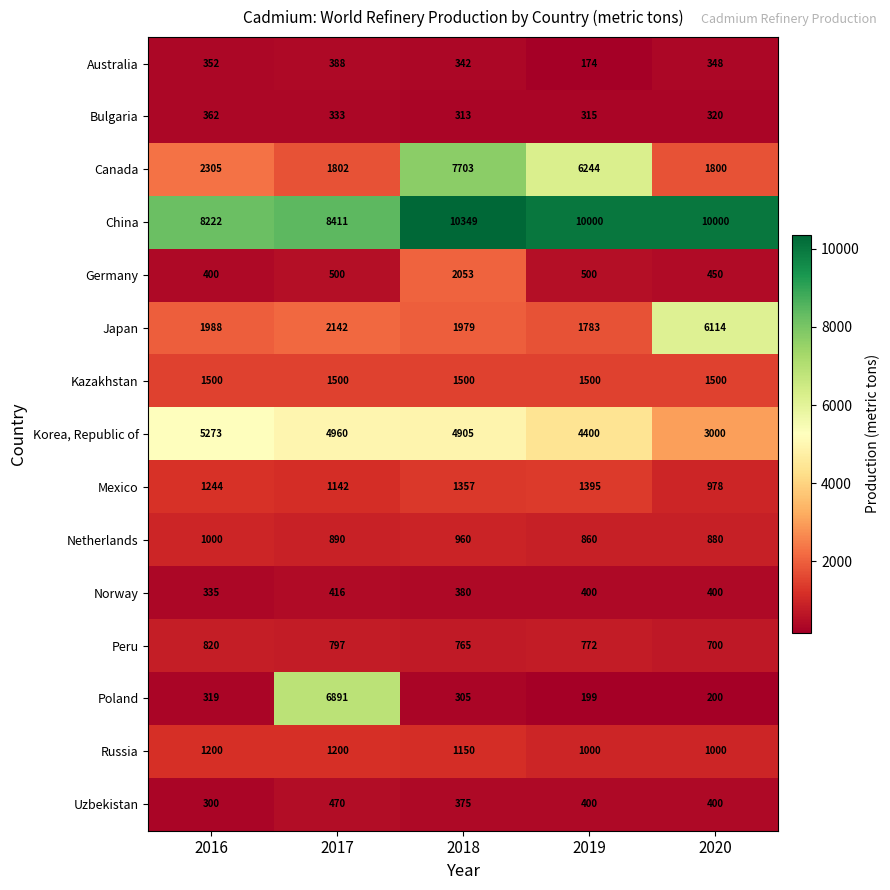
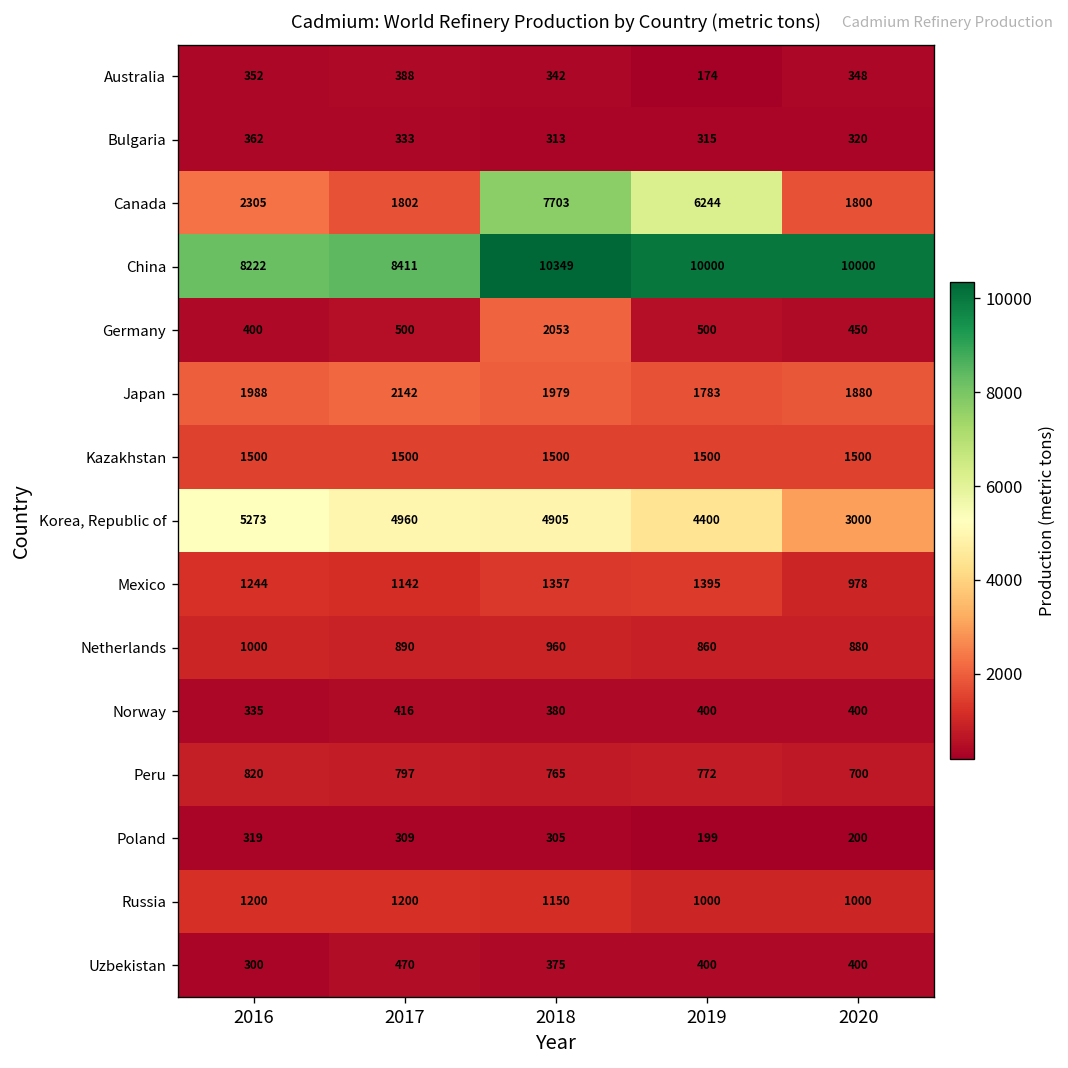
Japan, 2020: 6114 -> 1880
Poland, 2017: 6891 -> 309
